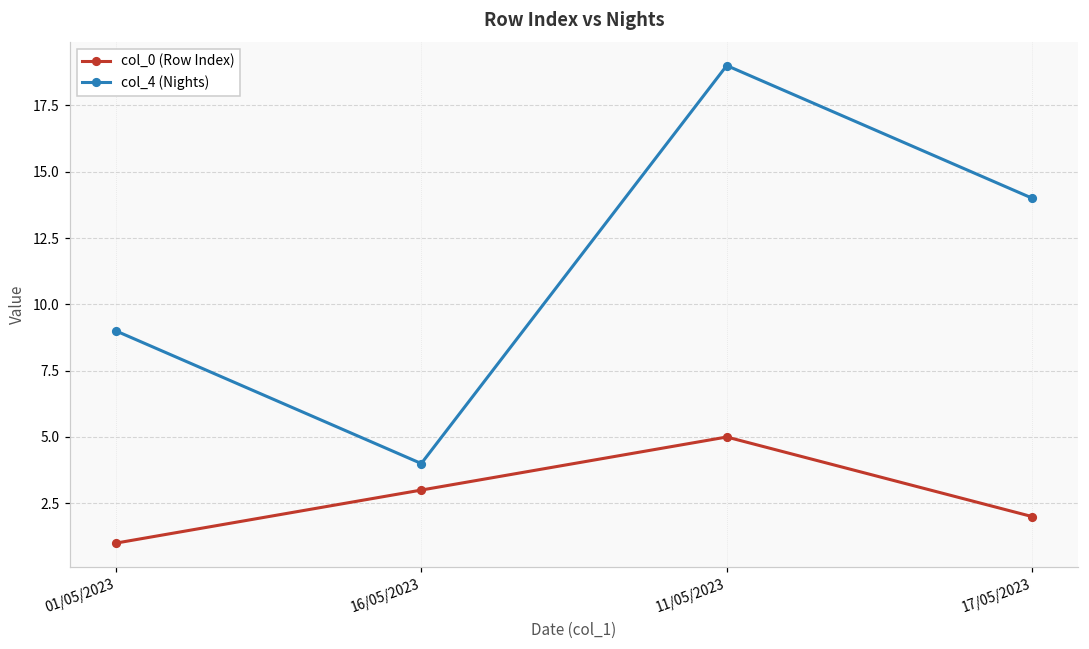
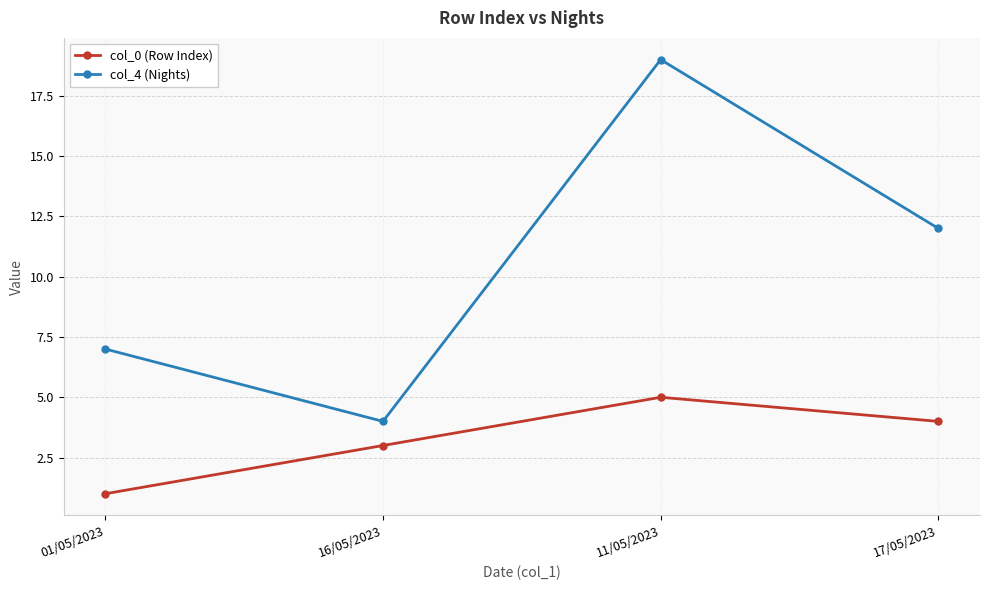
col_4 (Nights), 01/05/2023: 9 -> 7
col_0 (Row Index), 17/05/2023: 2 -> 4
col_4 (Nights), 17/05/2023: 14 -> 12
